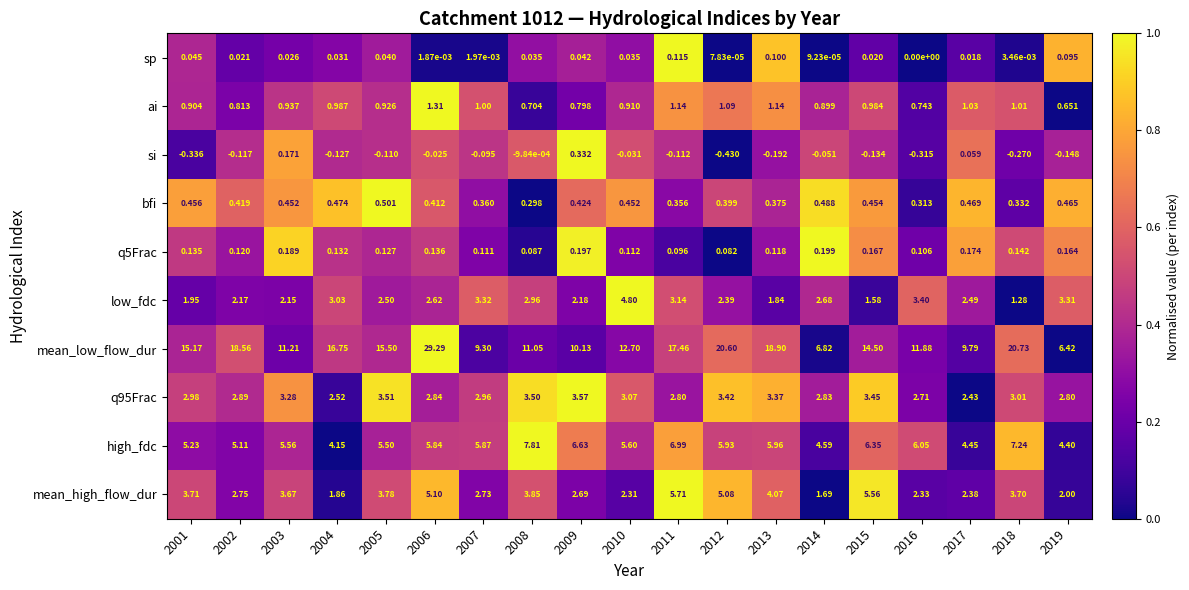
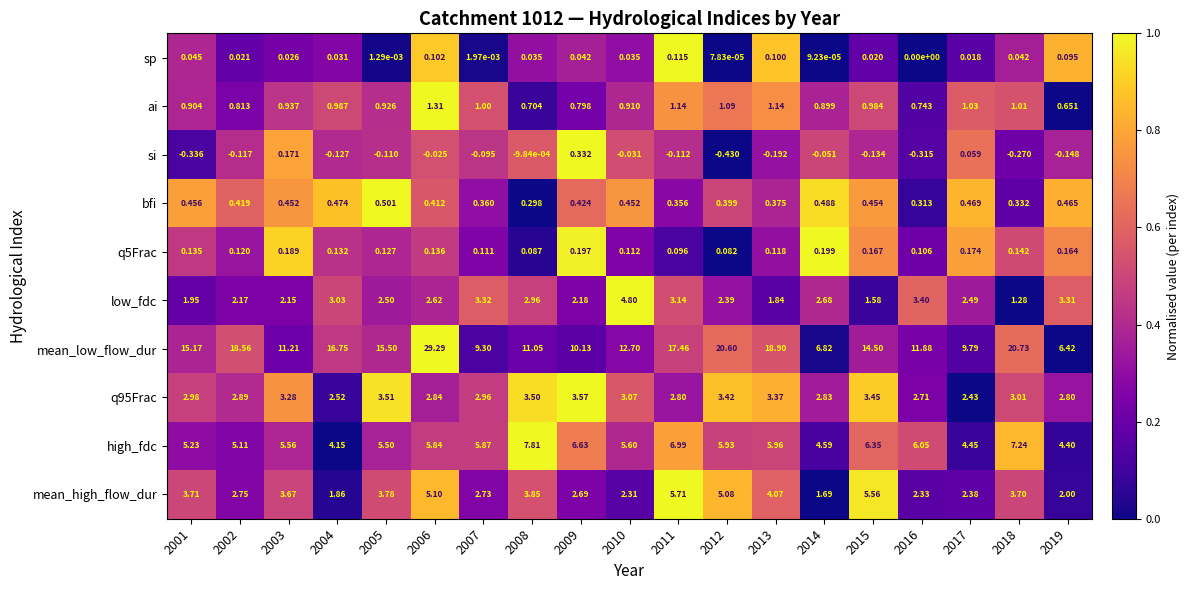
sp, 2005: 0.040 -> 1.29e-03
sp, 2006: 1.87e-03 -> 0.102
sp, 2018: 3.46e-03 -> 0.042
